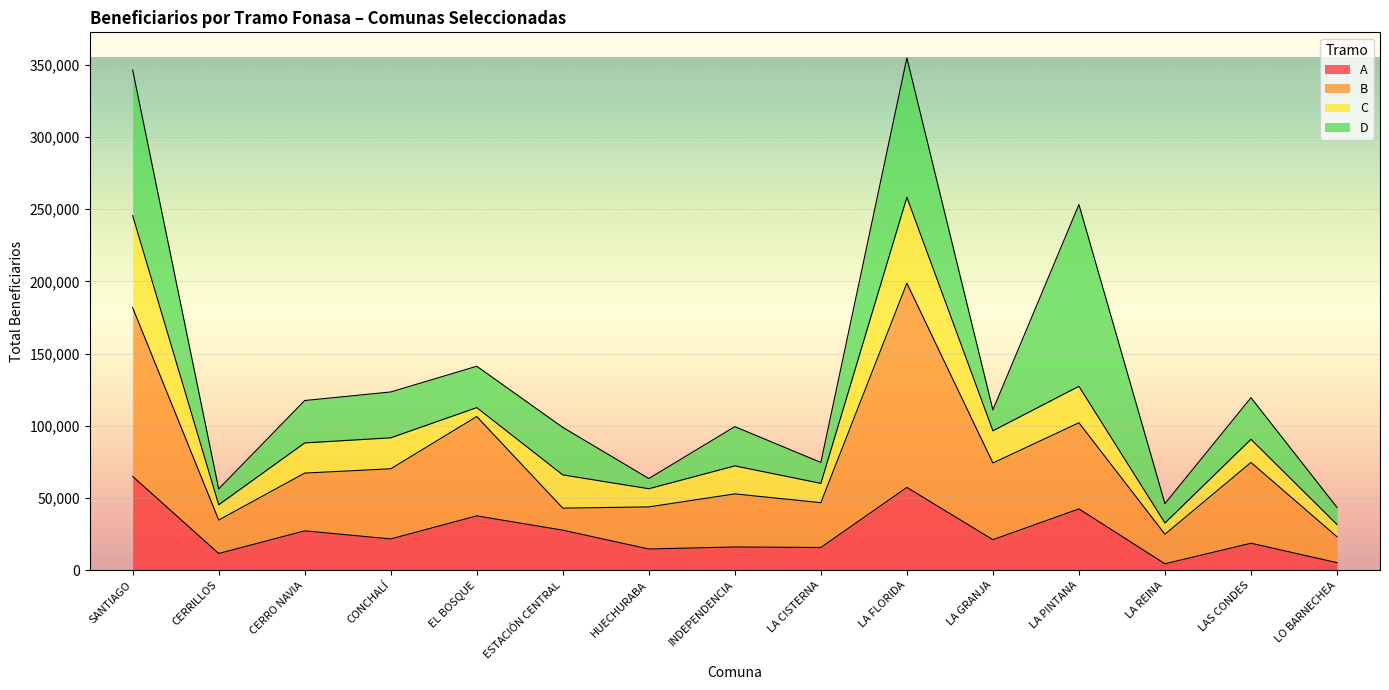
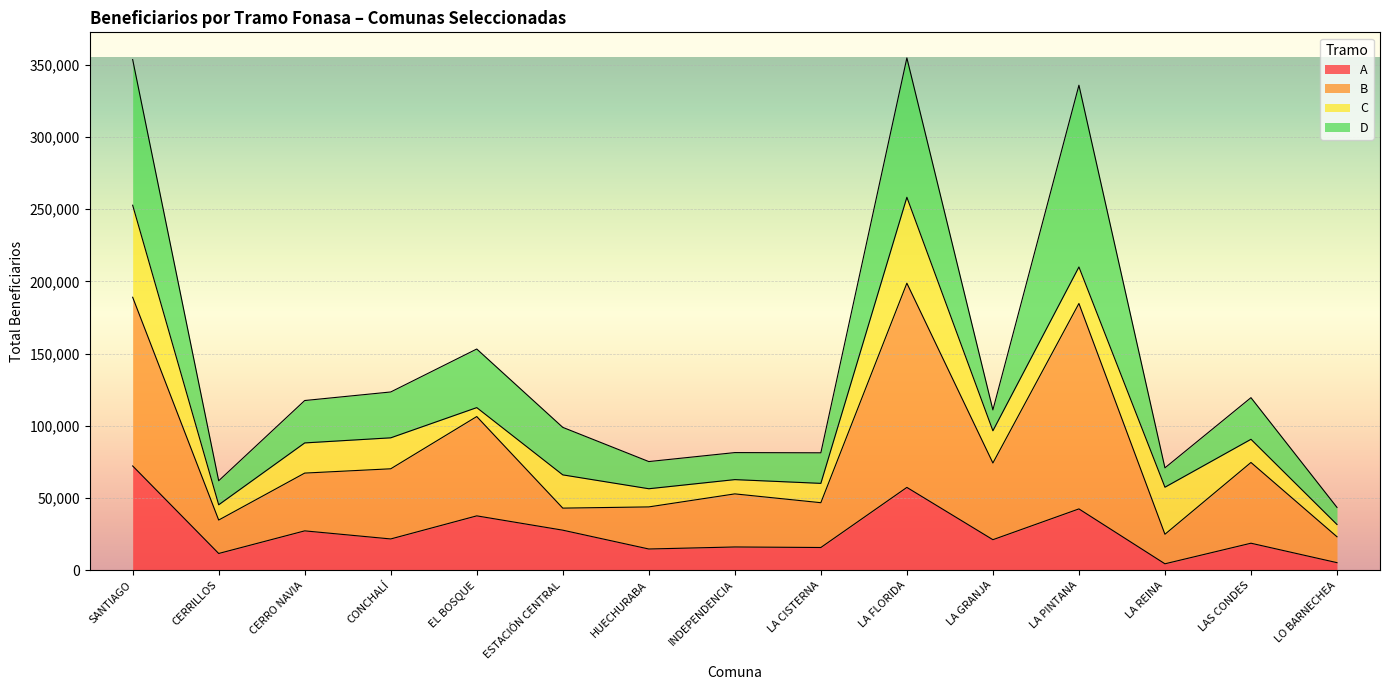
A, SANTIAGO: 65,000 -> 72,000
D, CERRILLOS: 11,000 -> 17,000
D, EL BOSQUE: 29,000 -> 41,000
D, HUECHURABA: 7,000 -> 19,000
C, INDEPENDENCIA: 19,000 -> 10,000
D, INDEPENDENCIA: 27,000 -> 19,000
D, LA CISTERNA: 14,000 -> 21,000
B, LA PINTANA: 60,000 -> 142,000
C, LA REINA: 8,000 -> 33,000
